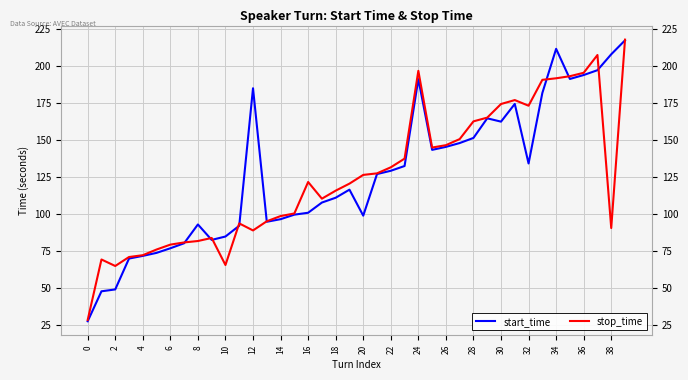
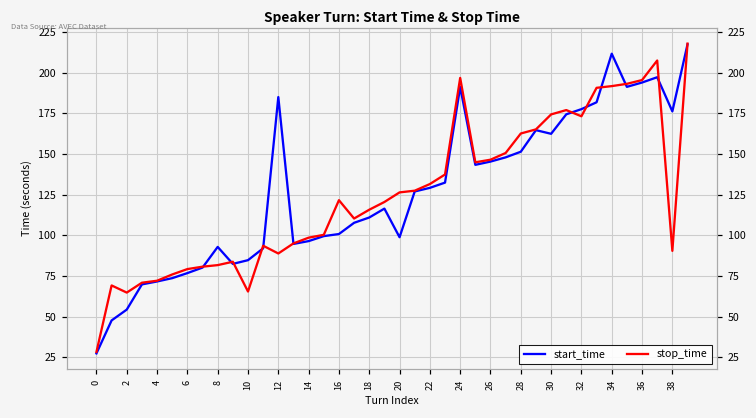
start_time, 2: 49 -> 54
start_time, 32: 134 -> 178
start_time, 38: 208 -> 176
